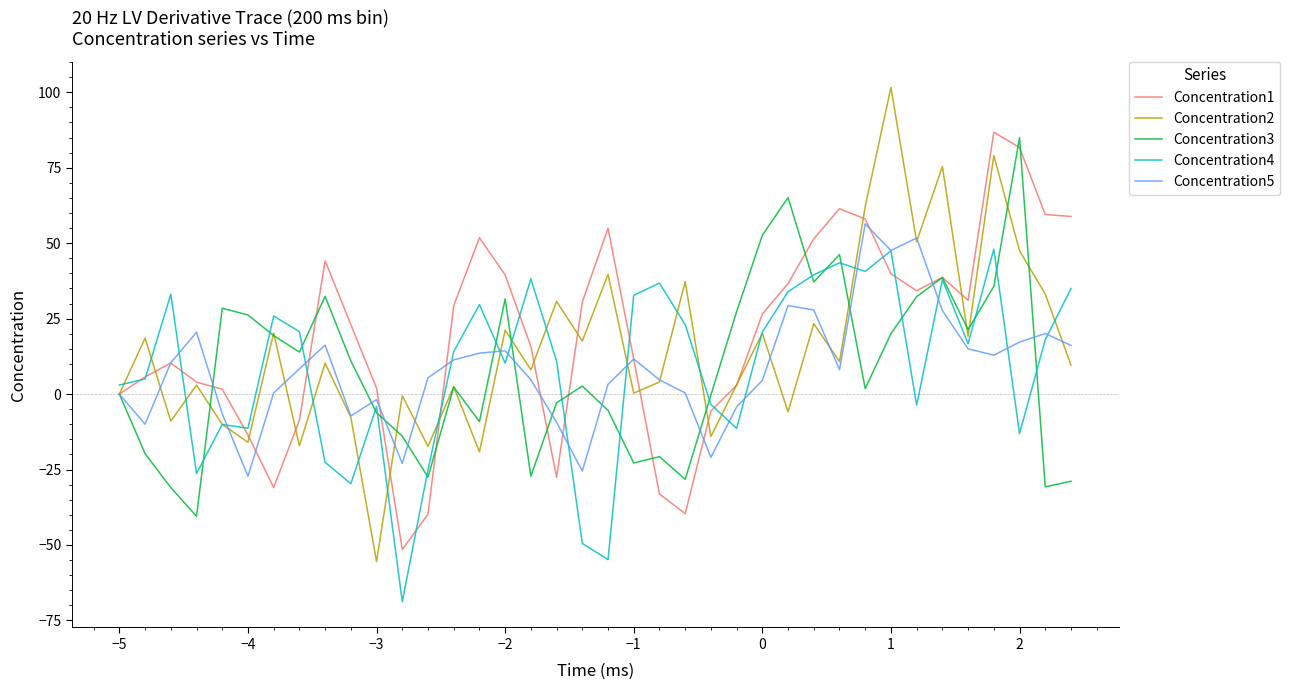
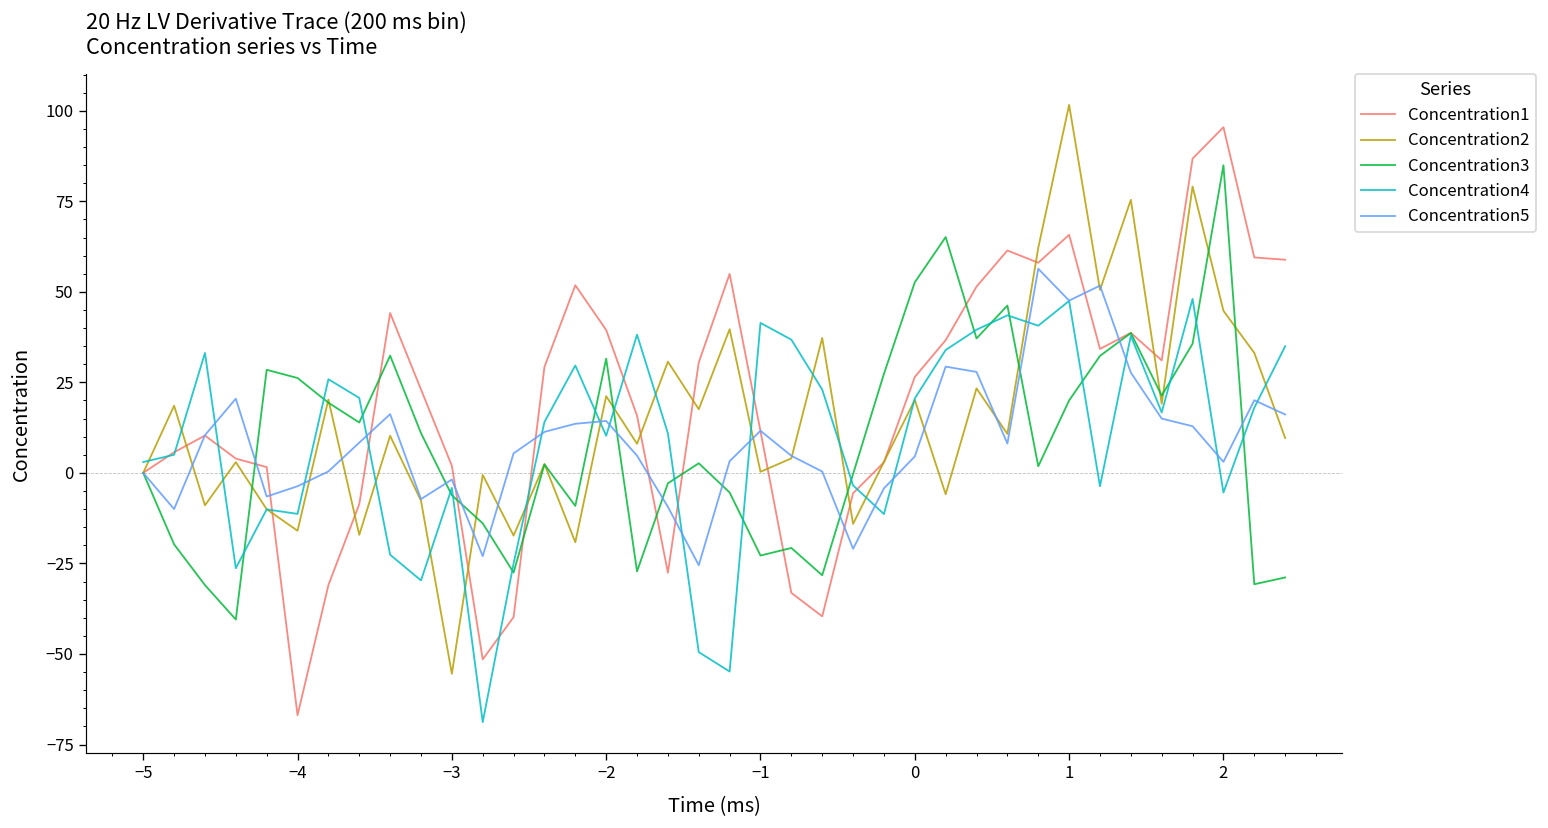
Concentration1, −4: -14 -> -67
Concentration5, −4: -27 -> -4
Concentration4, −1: 33 -> 41
Concentration1, 1: 40 -> 66
Concentration1, 2: 82 -> 95
Concentration2, 2: 47 -> 45
Concentration4, 2: -13 -> -5
Concentration5, 2: 17 -> 3
